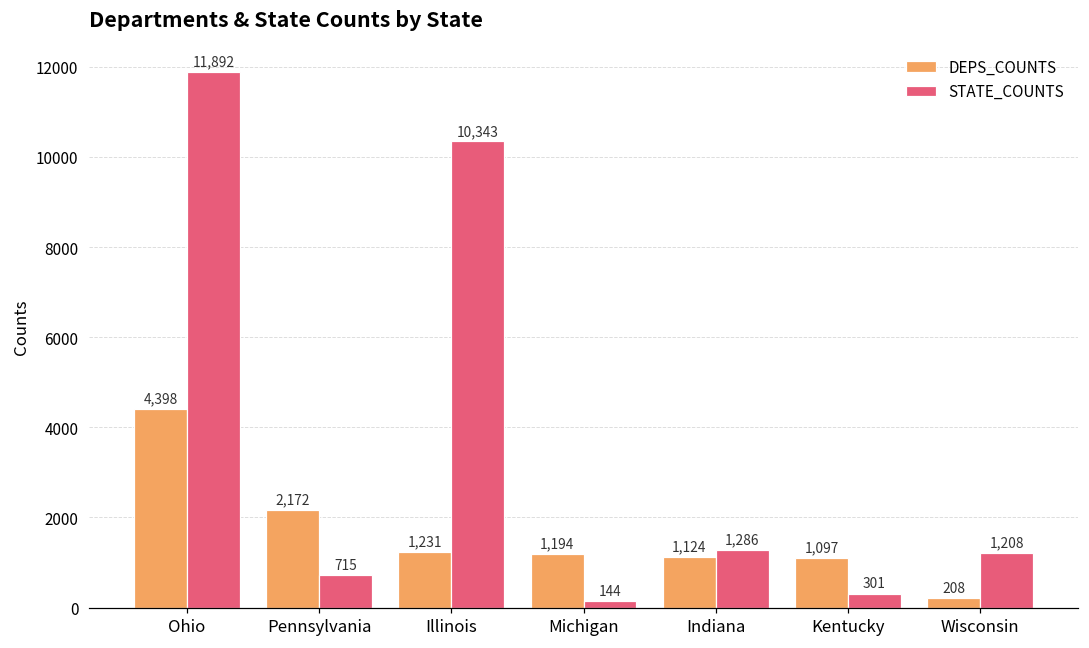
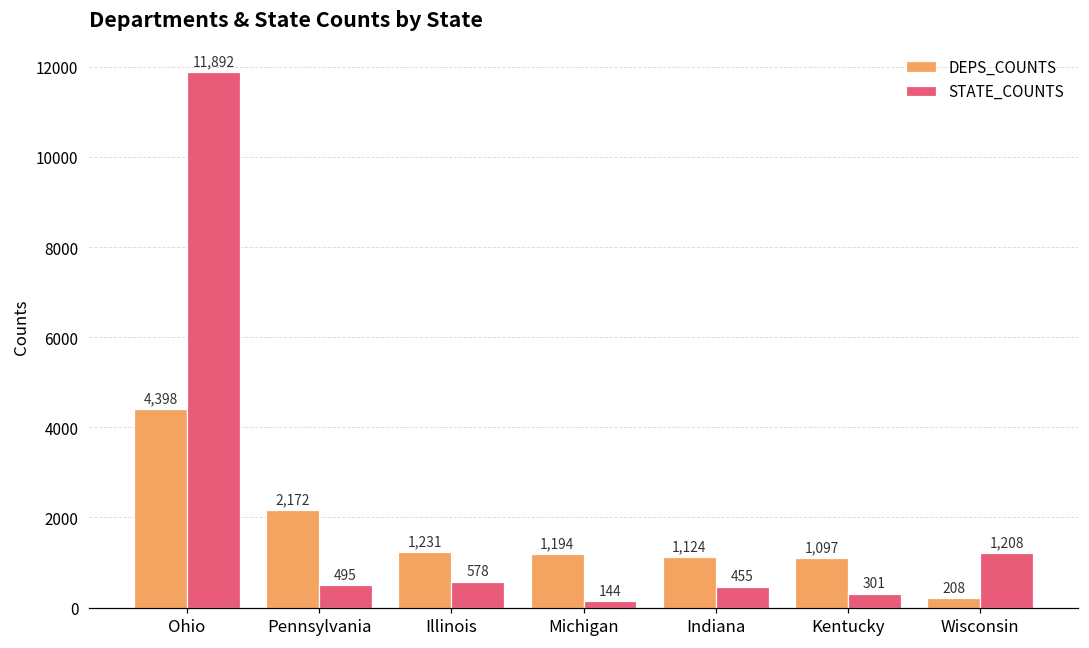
STATE_COUNTS, Pennsylvania: 715 -> 495
STATE_COUNTS, Illinois: 10,343 -> 578
STATE_COUNTS, Indiana: 1,286 -> 455
